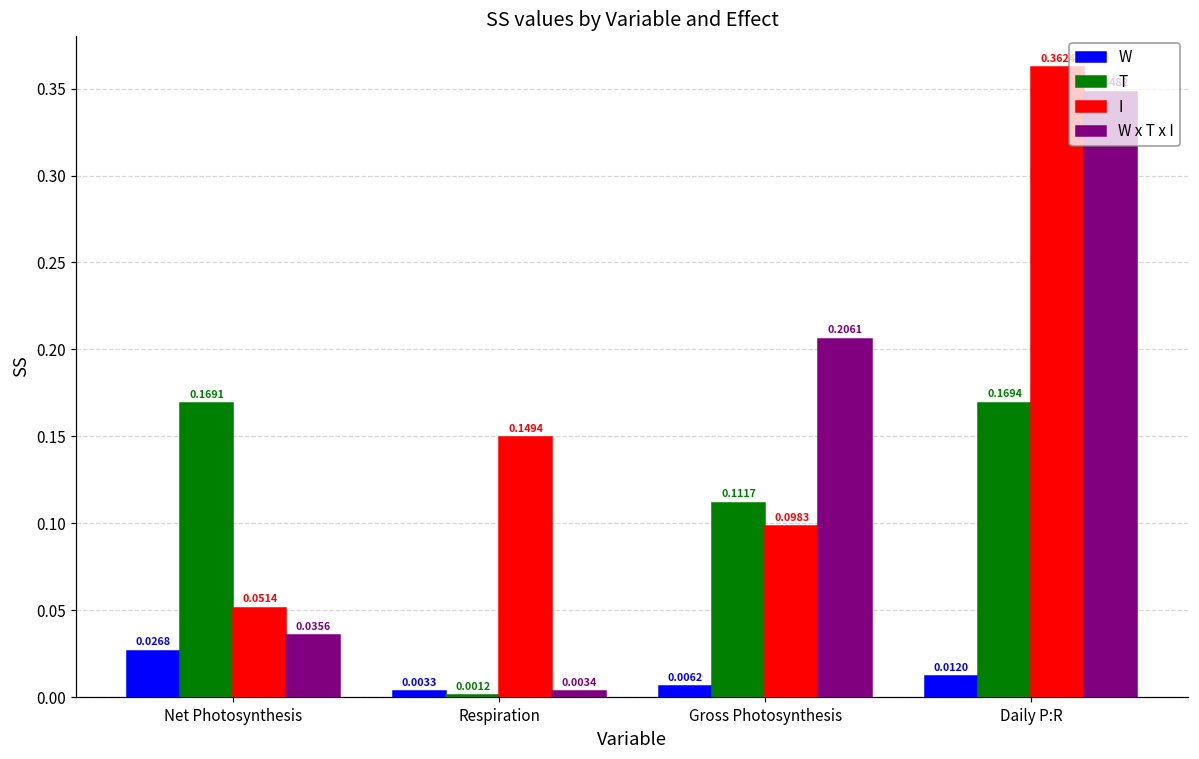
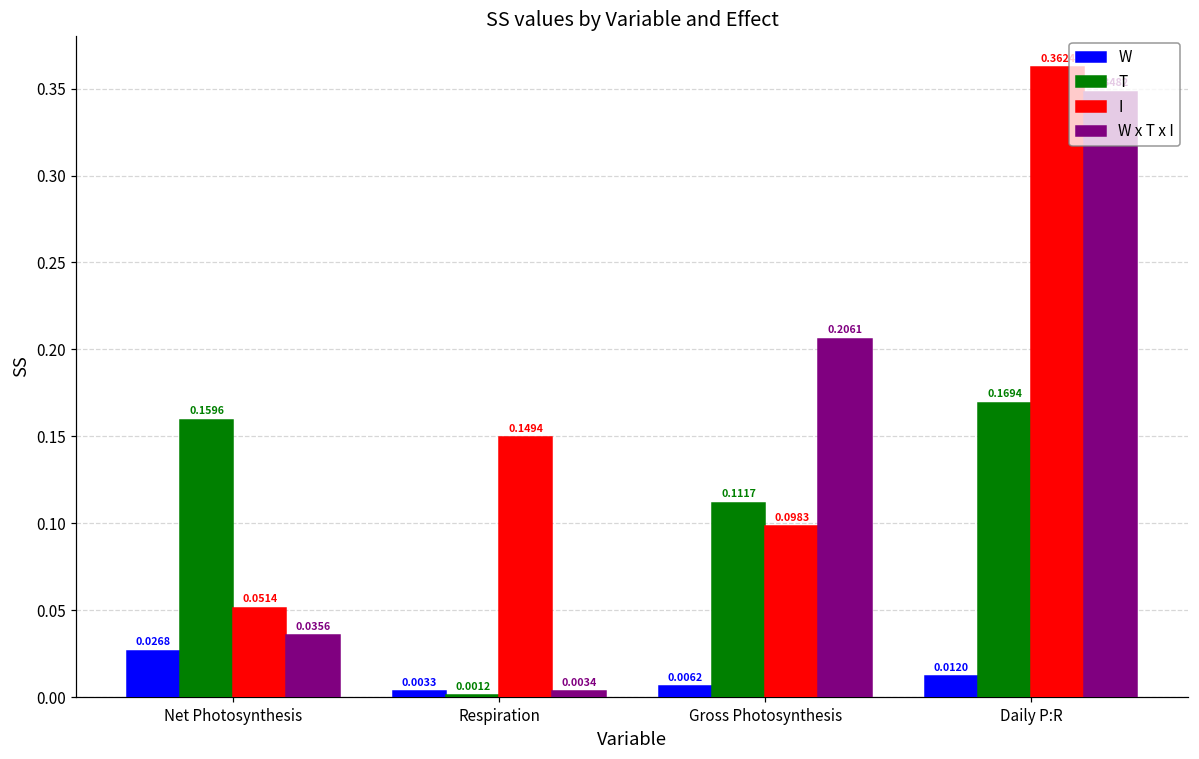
T, Net Photosynthesis: 0.1691 -> 0.1596
